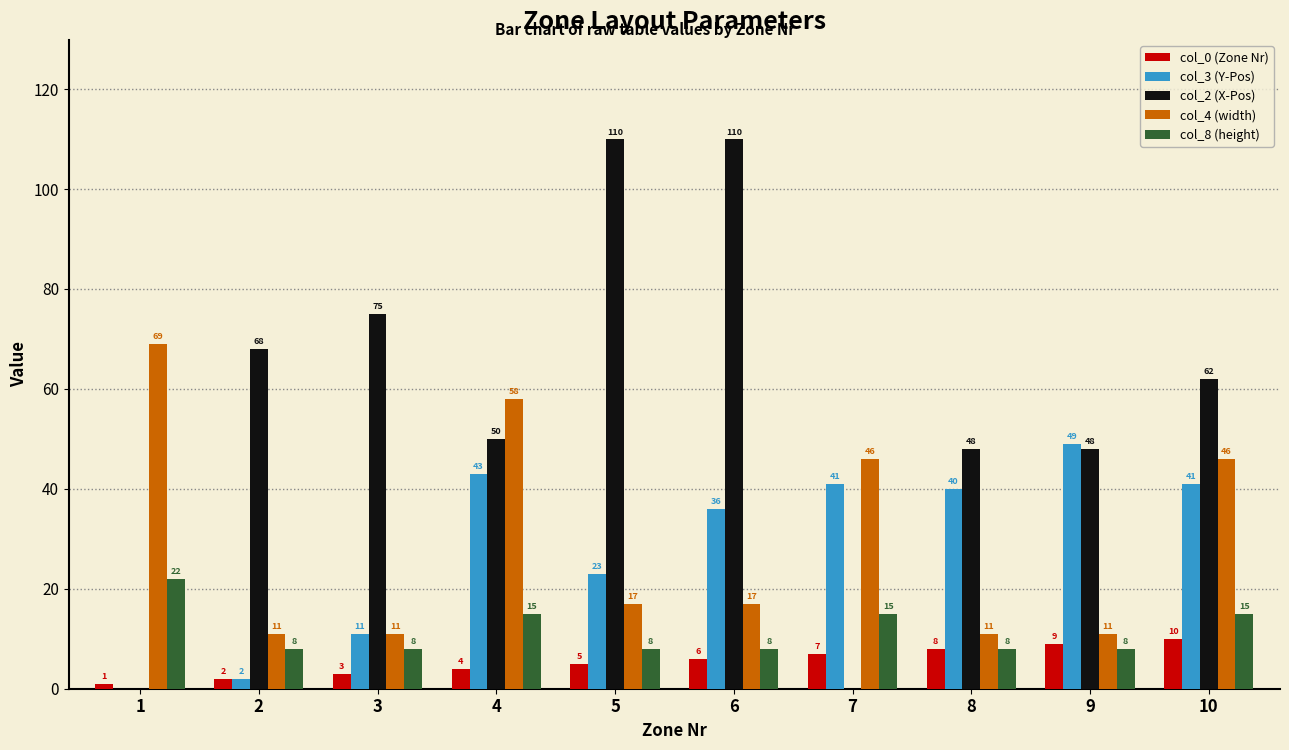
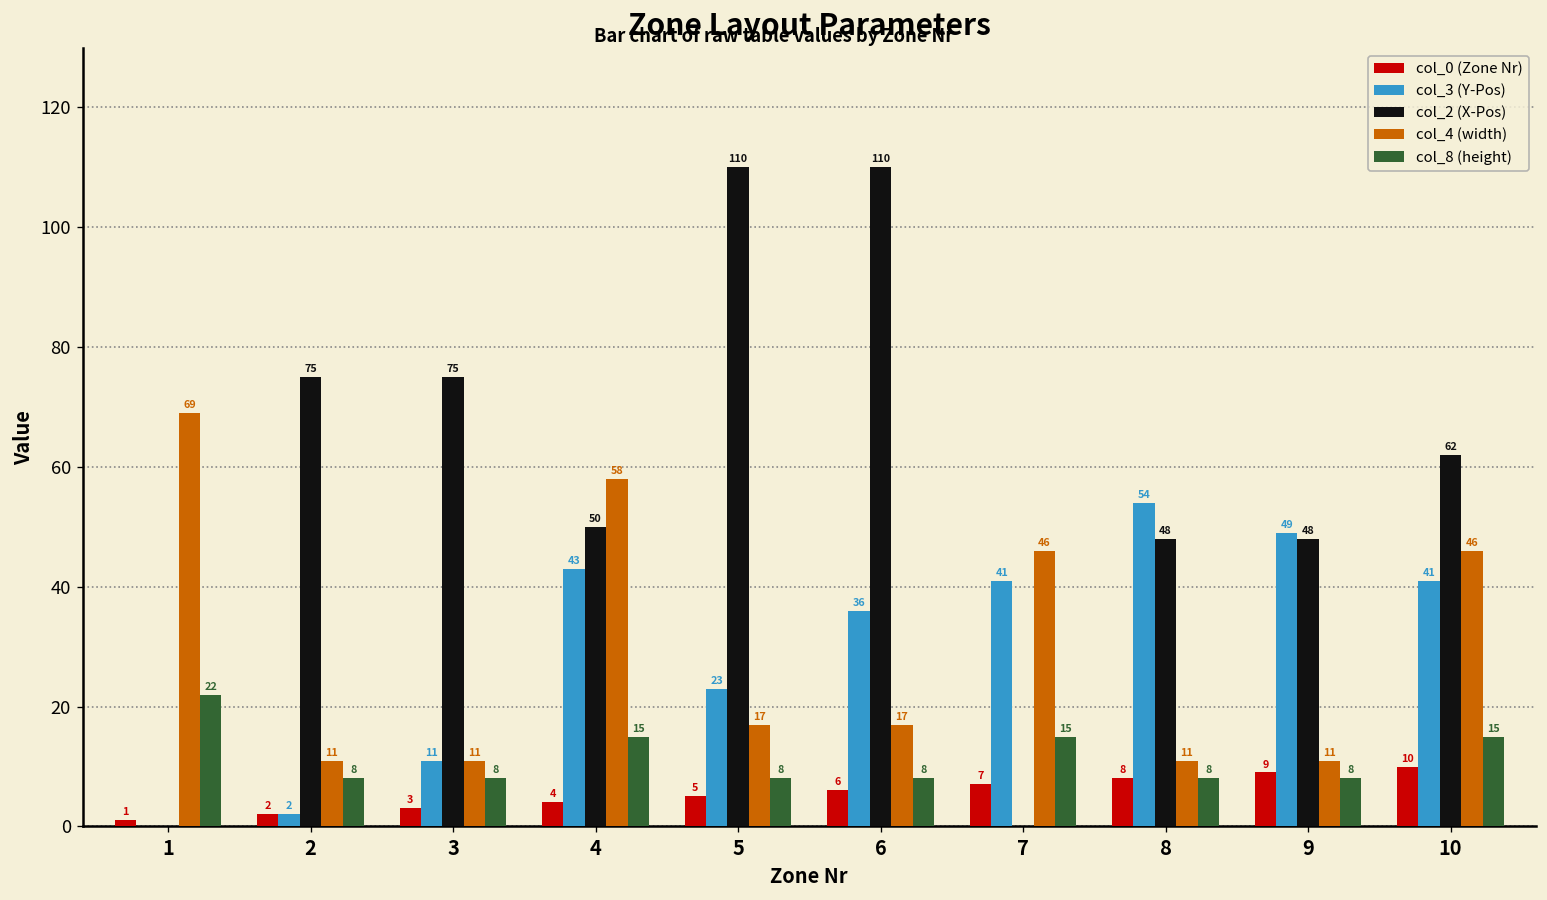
col_2 (X-Pos), 2: 68 -> 75
col_3 (Y-Pos), 8: 40 -> 54
